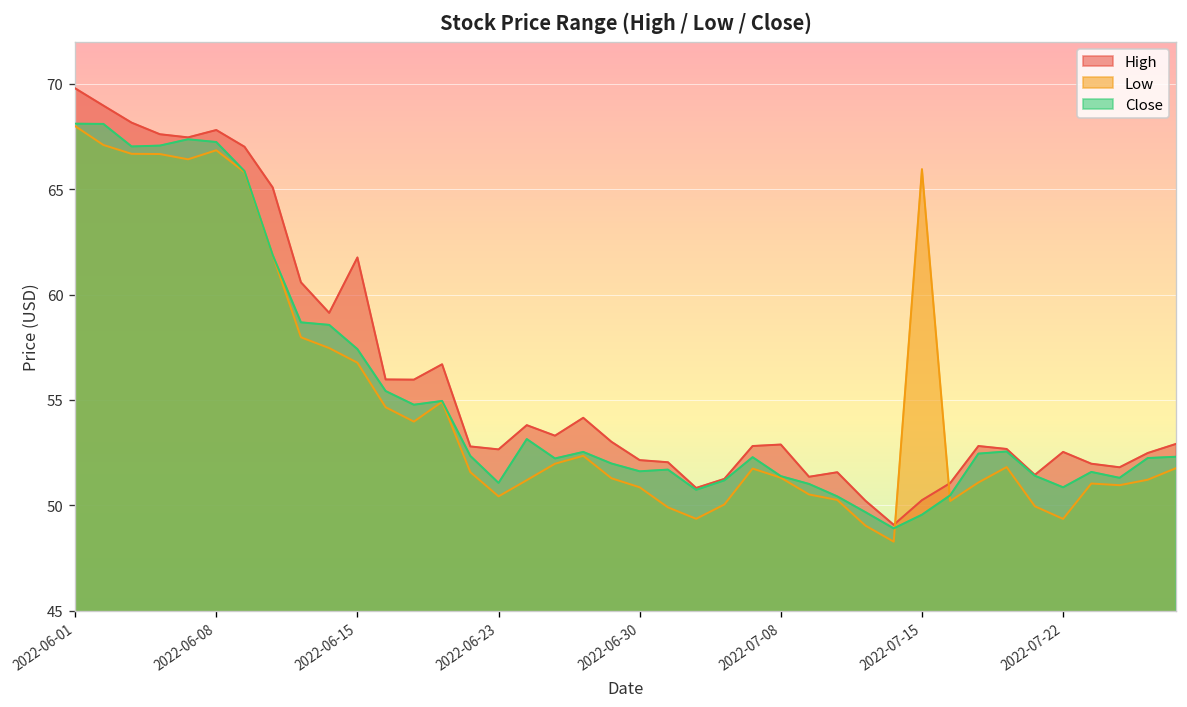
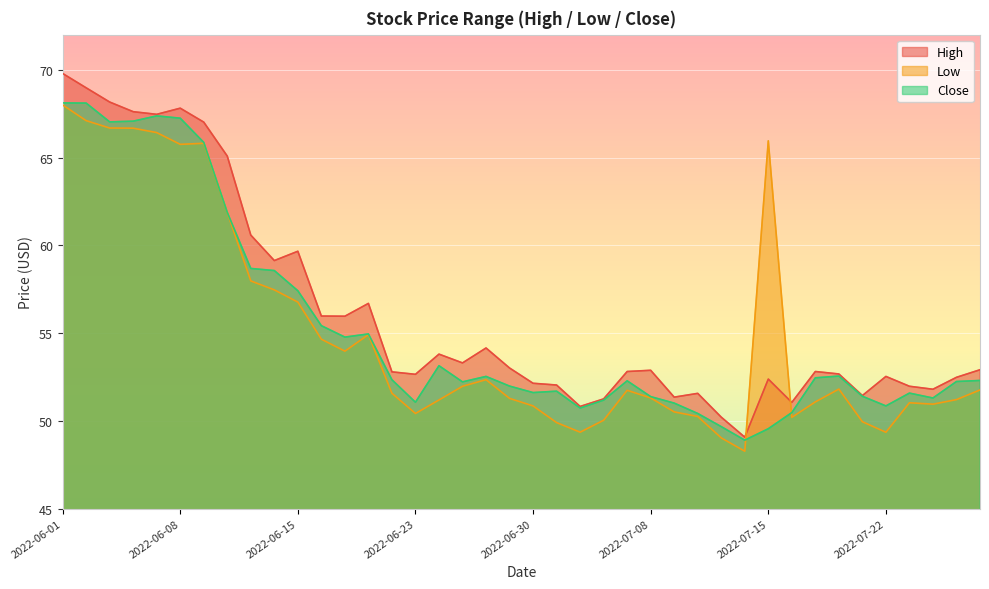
Low, 2022-06-08: 66.9 -> 65.8
High, 2022-06-15: 61.8 -> 59.7
High, 2022-07-15: 50.2 -> 52.4
